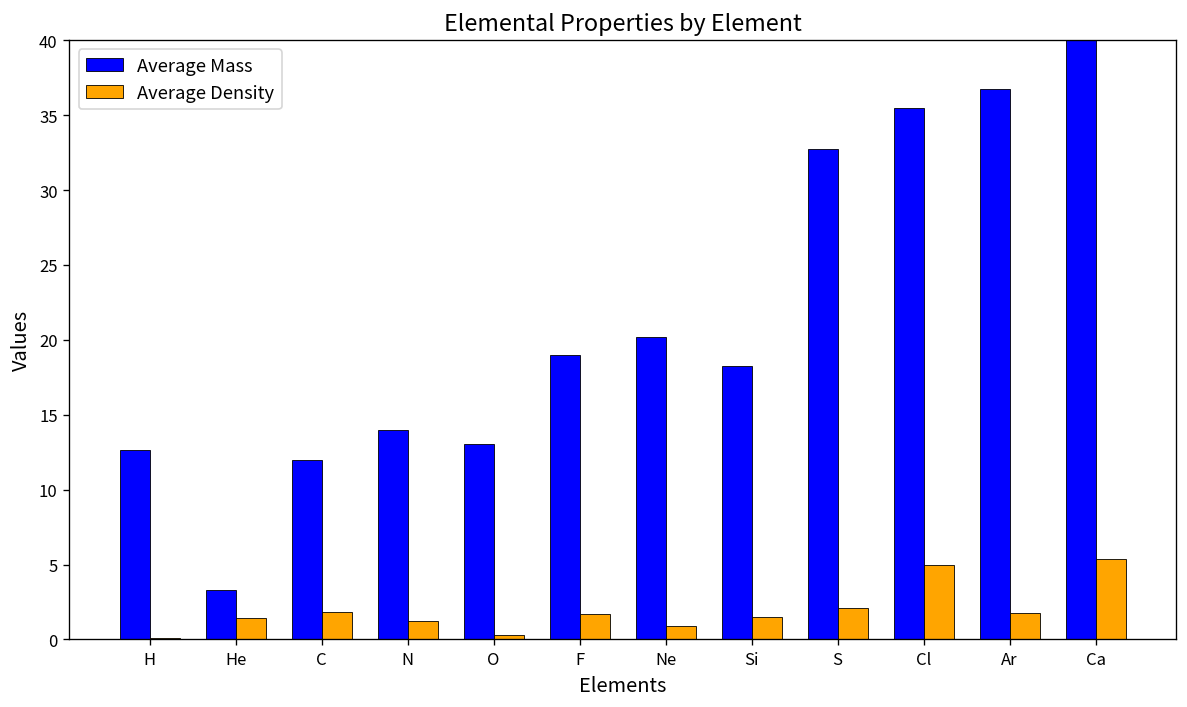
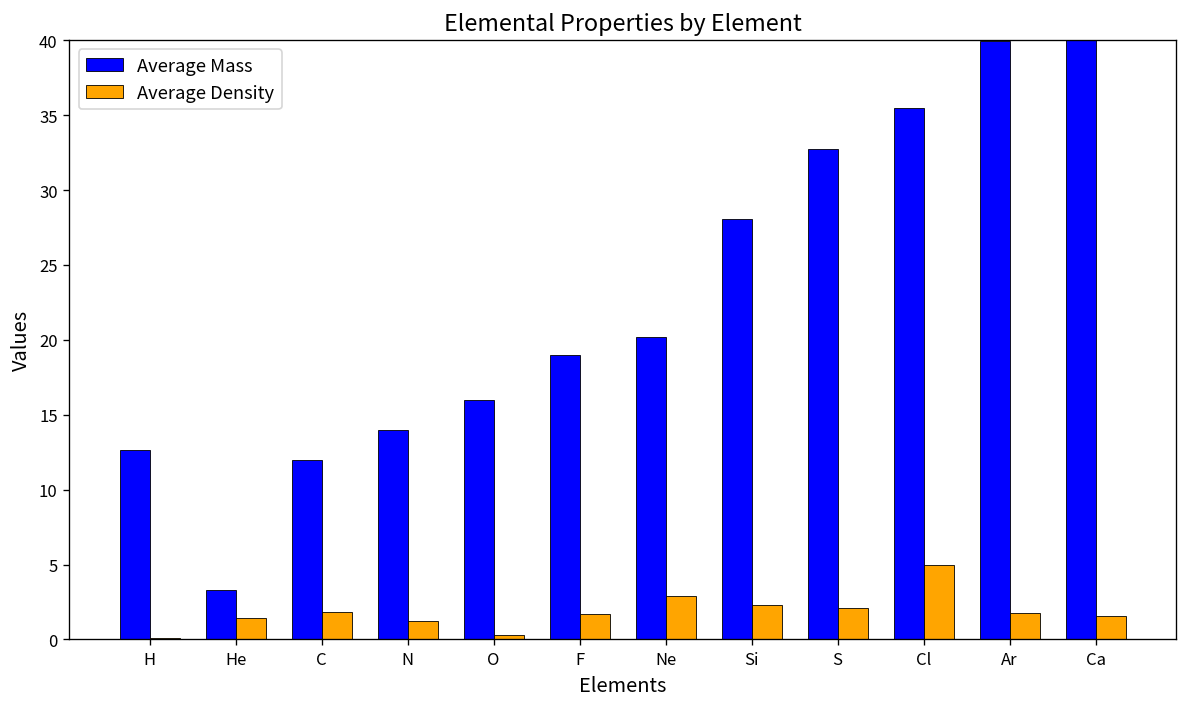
Average Mass, O: 13.0 -> 16.0
Average Density, Ne: 0.9 -> 2.9
Average Mass, Si: 18.3 -> 28.1
Average Density, Si: 1.5 -> 2.3
Average Mass, Ar: 36.8 -> 39.9
Average Density, Ca: 5.4 -> 1.6
